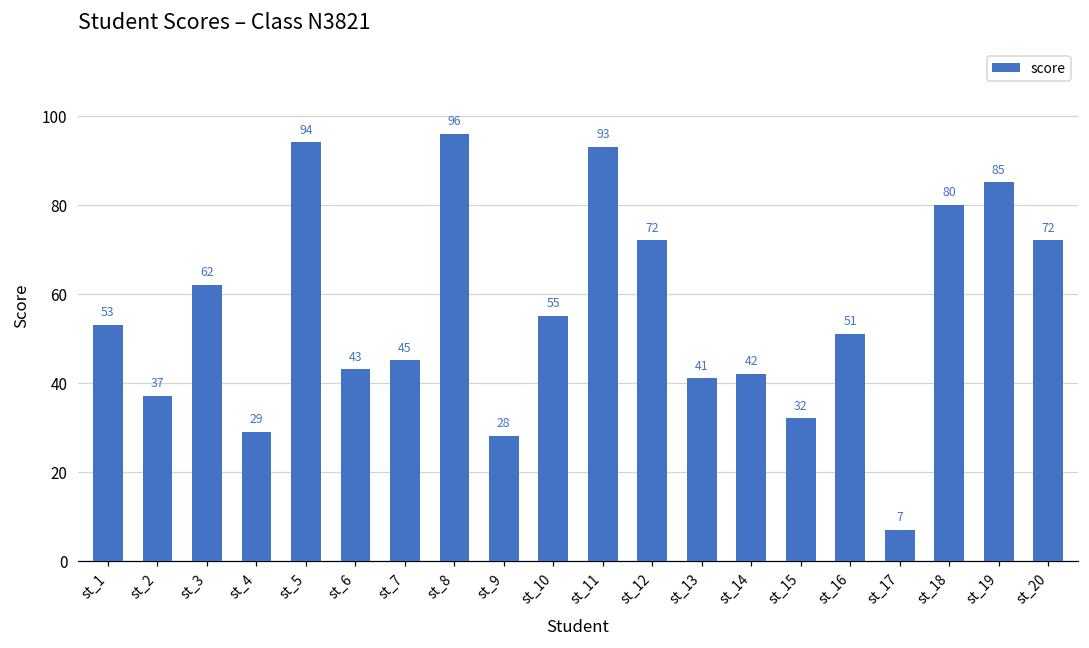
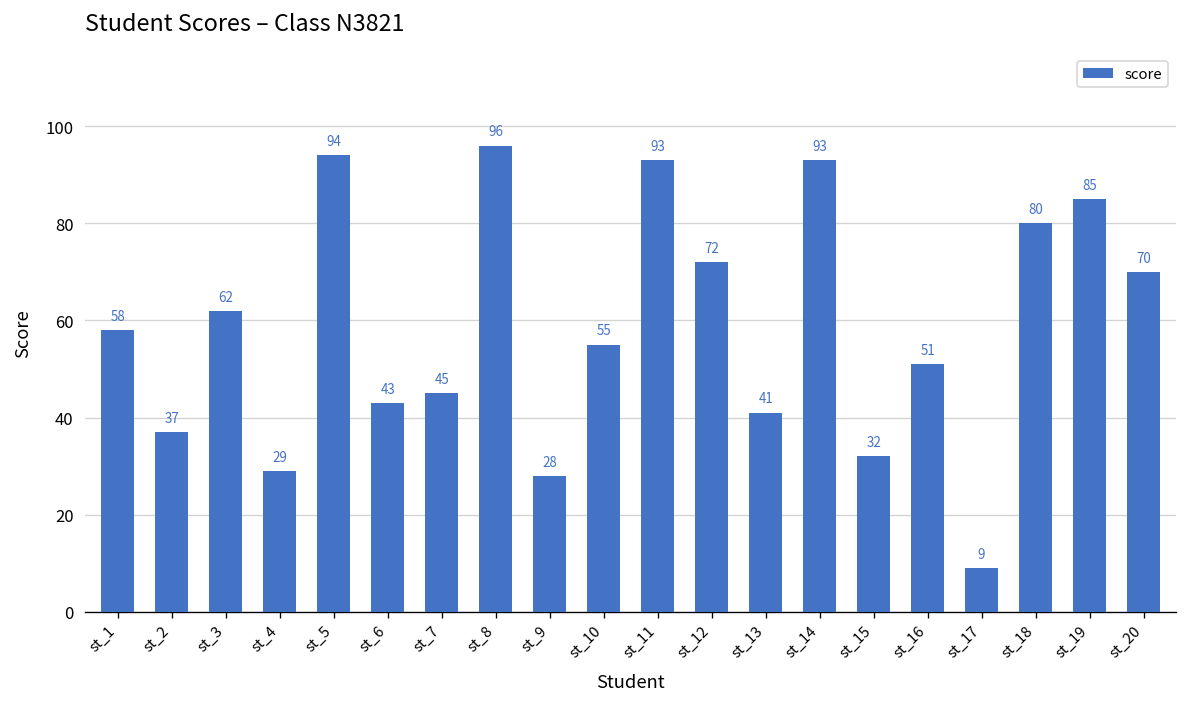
st_1: 53 -> 58
st_14: 42 -> 93
st_17: 7 -> 9
st_20: 72 -> 70
